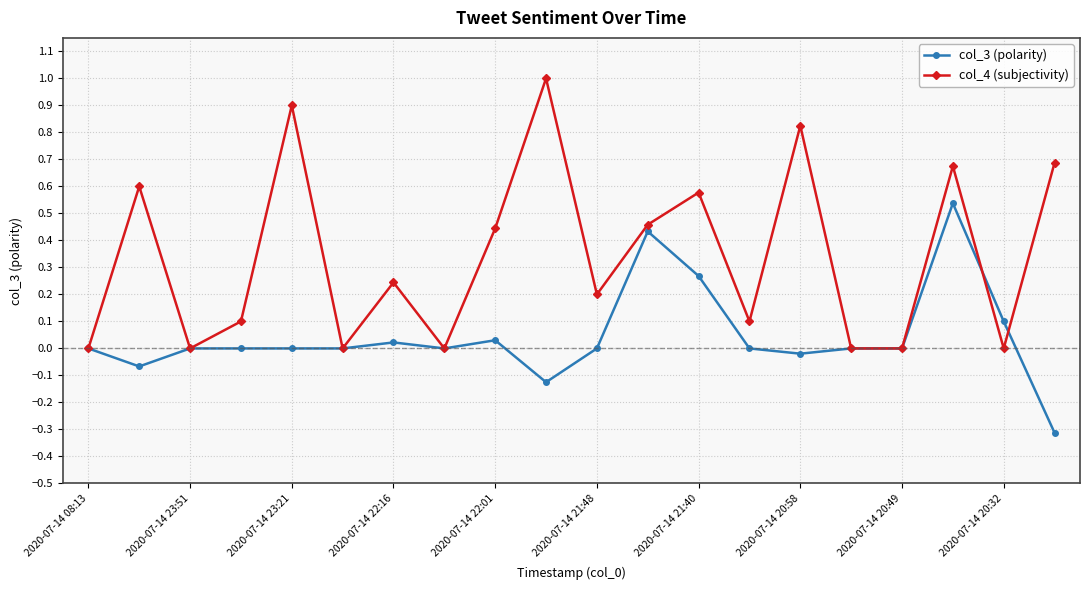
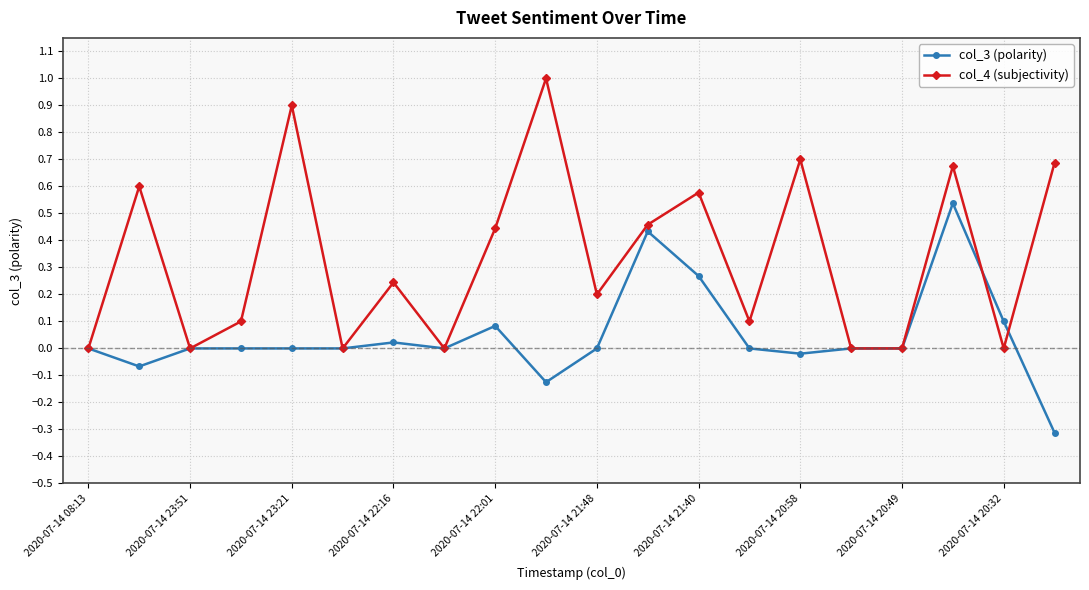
col_3 (polarity), 2020-07-14 22:01: 0.03 -> 0.08
col_4 (subjectivity), 2020-07-14 20:58: 0.82 -> 0.70
